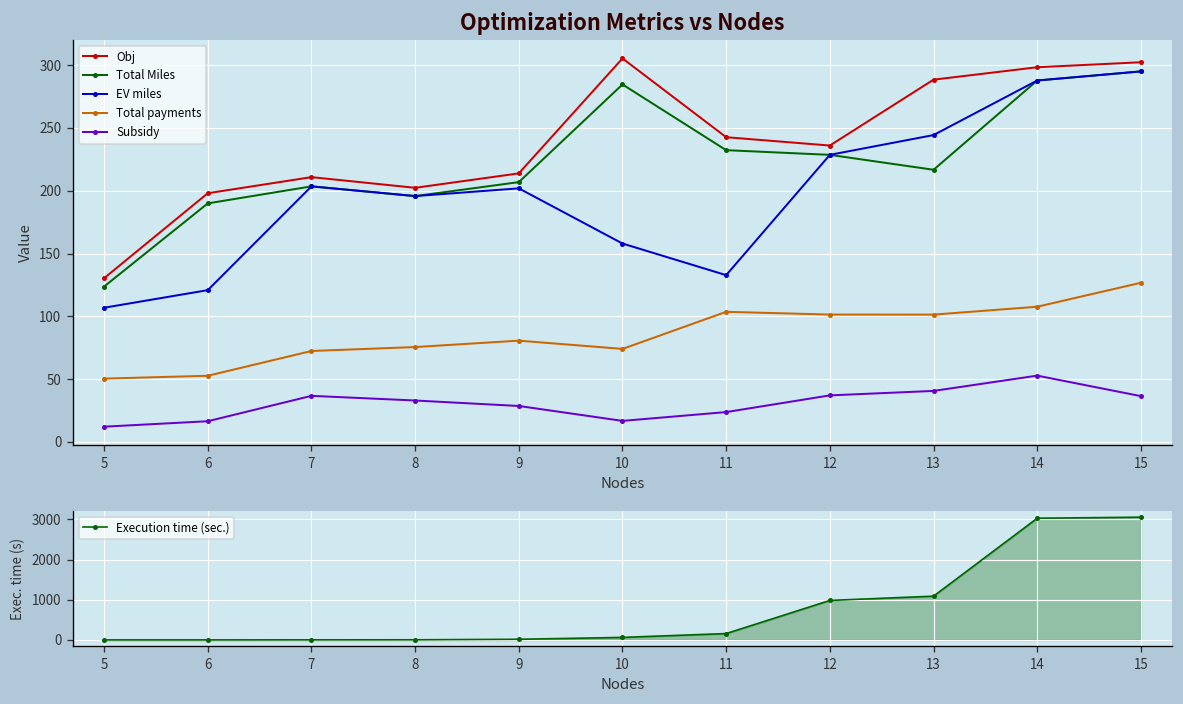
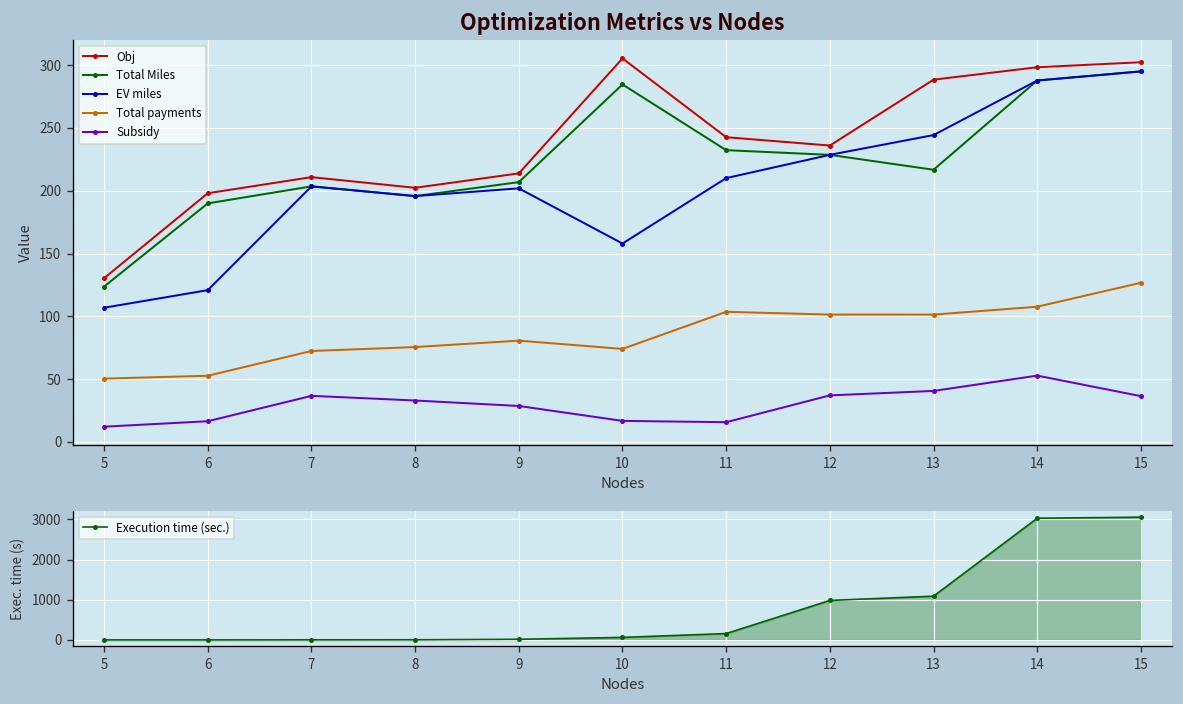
Optimization Metrics vs Nodes, EV miles, 11: 133 -> 210
Optimization Metrics vs Nodes, Subsidy, 11: 24 -> 16
